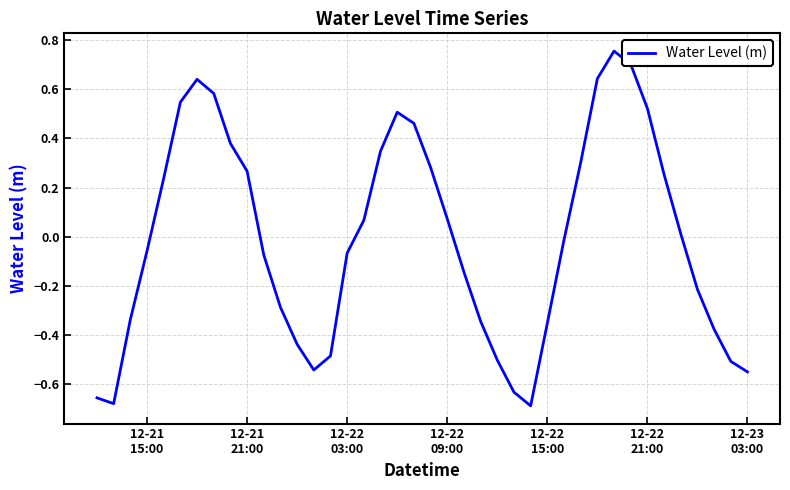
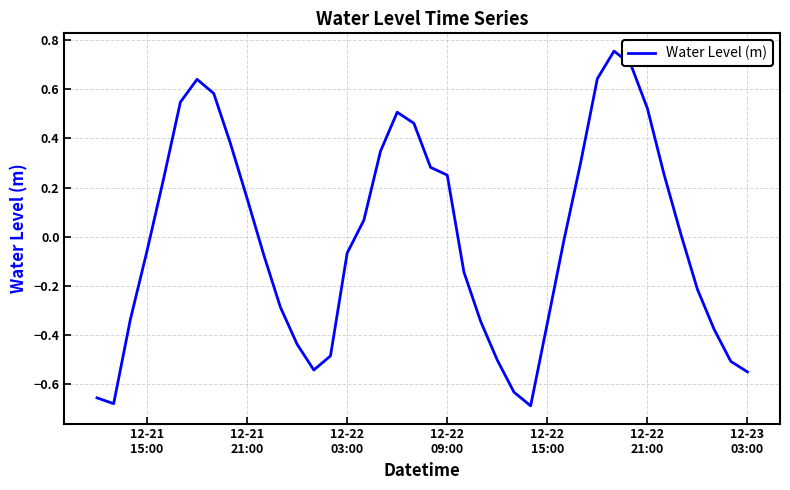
12-21 21:00: 0.27 -> 0.16
12-22 09:00: 0.07 -> 0.25
